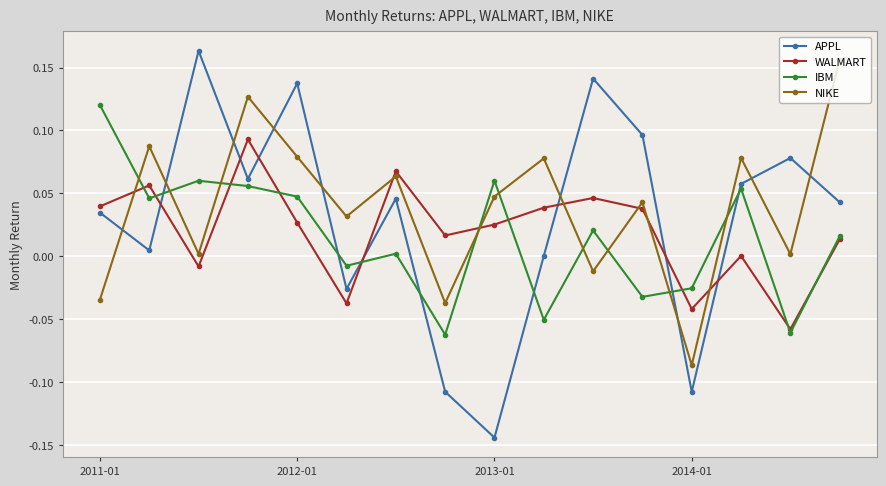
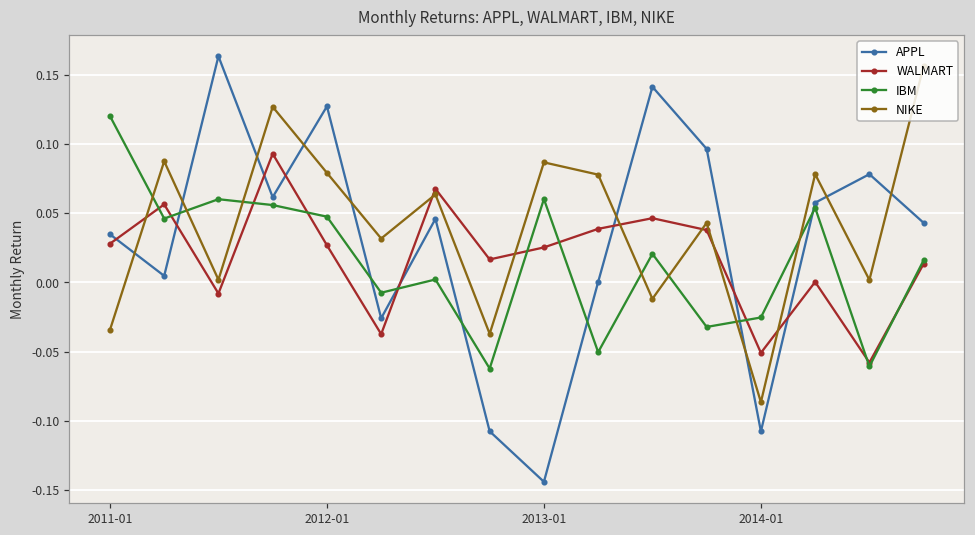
WALMART, 2011-01: 0.040 -> 0.028
APPL, 2012-01: 0.137 -> 0.127
NIKE, 2013-01: 0.047 -> 0.087
WALMART, 2014-01: -0.042 -> -0.051
